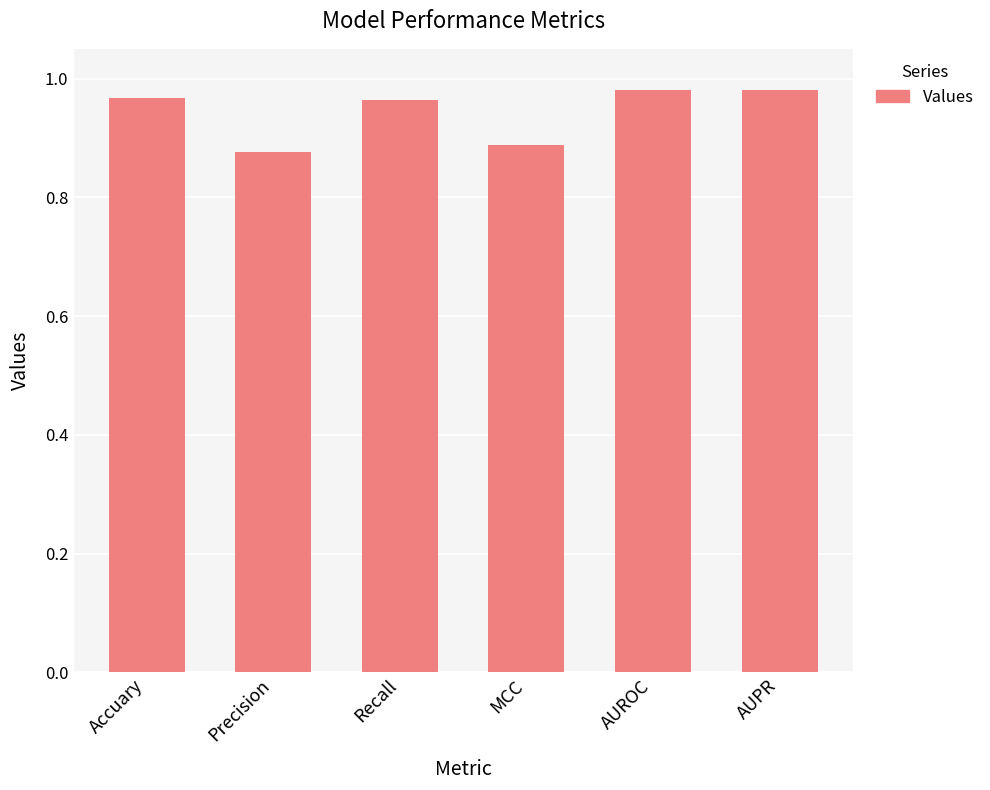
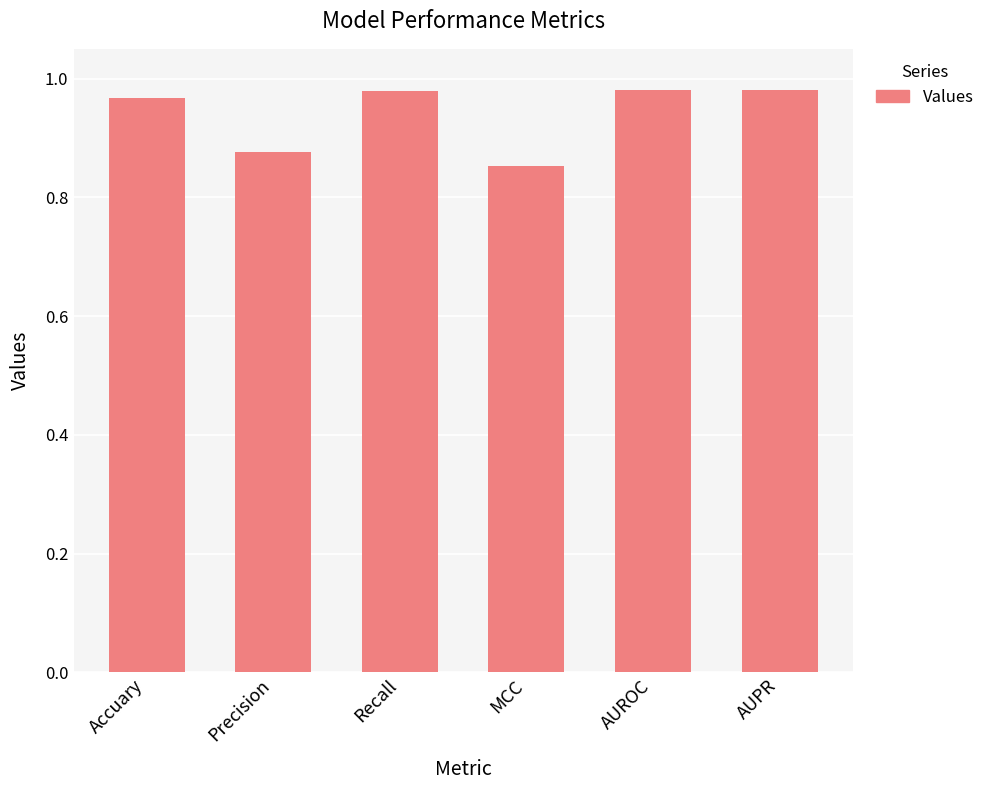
Recall: 0.96 -> 0.98
MCC: 0.89 -> 0.85
